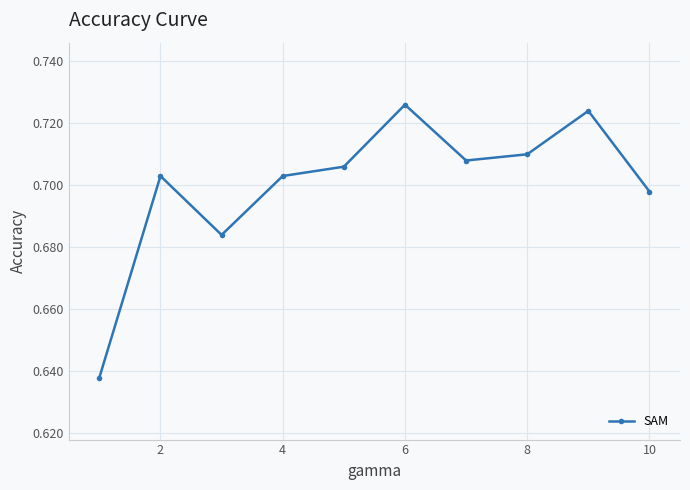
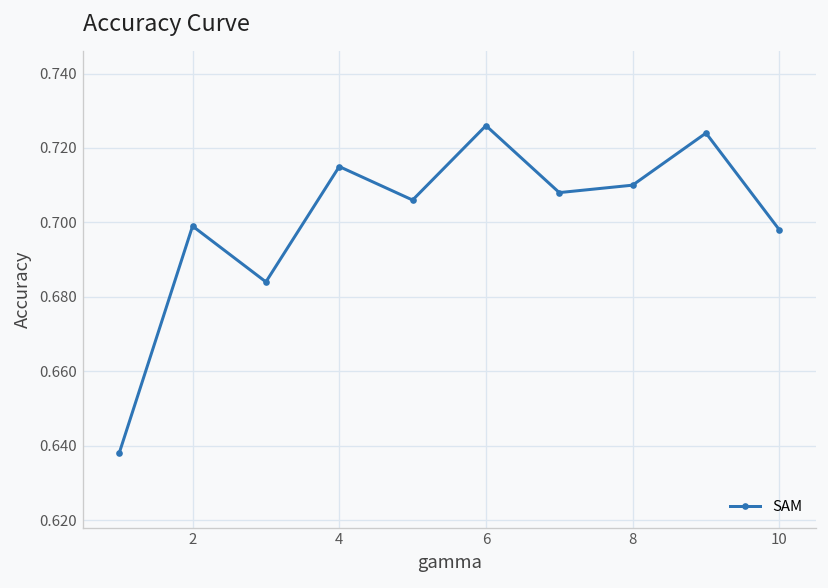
2: 0.703 -> 0.699
4: 0.703 -> 0.715
